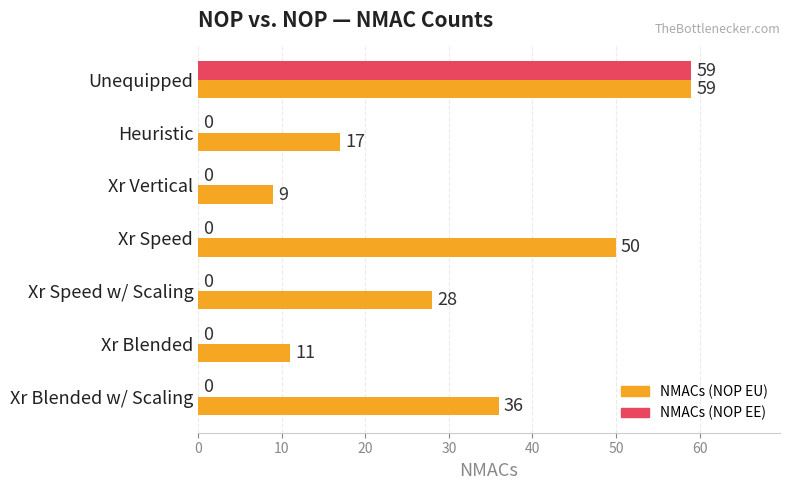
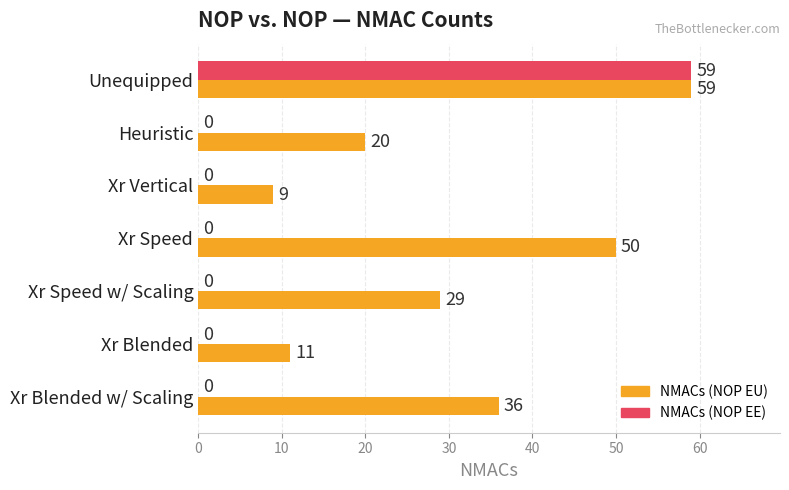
NMACs (NOP EU), Heuristic: 17 -> 20
NMACs (NOP EU), Xr Speed w/ Scaling: 28 -> 29
